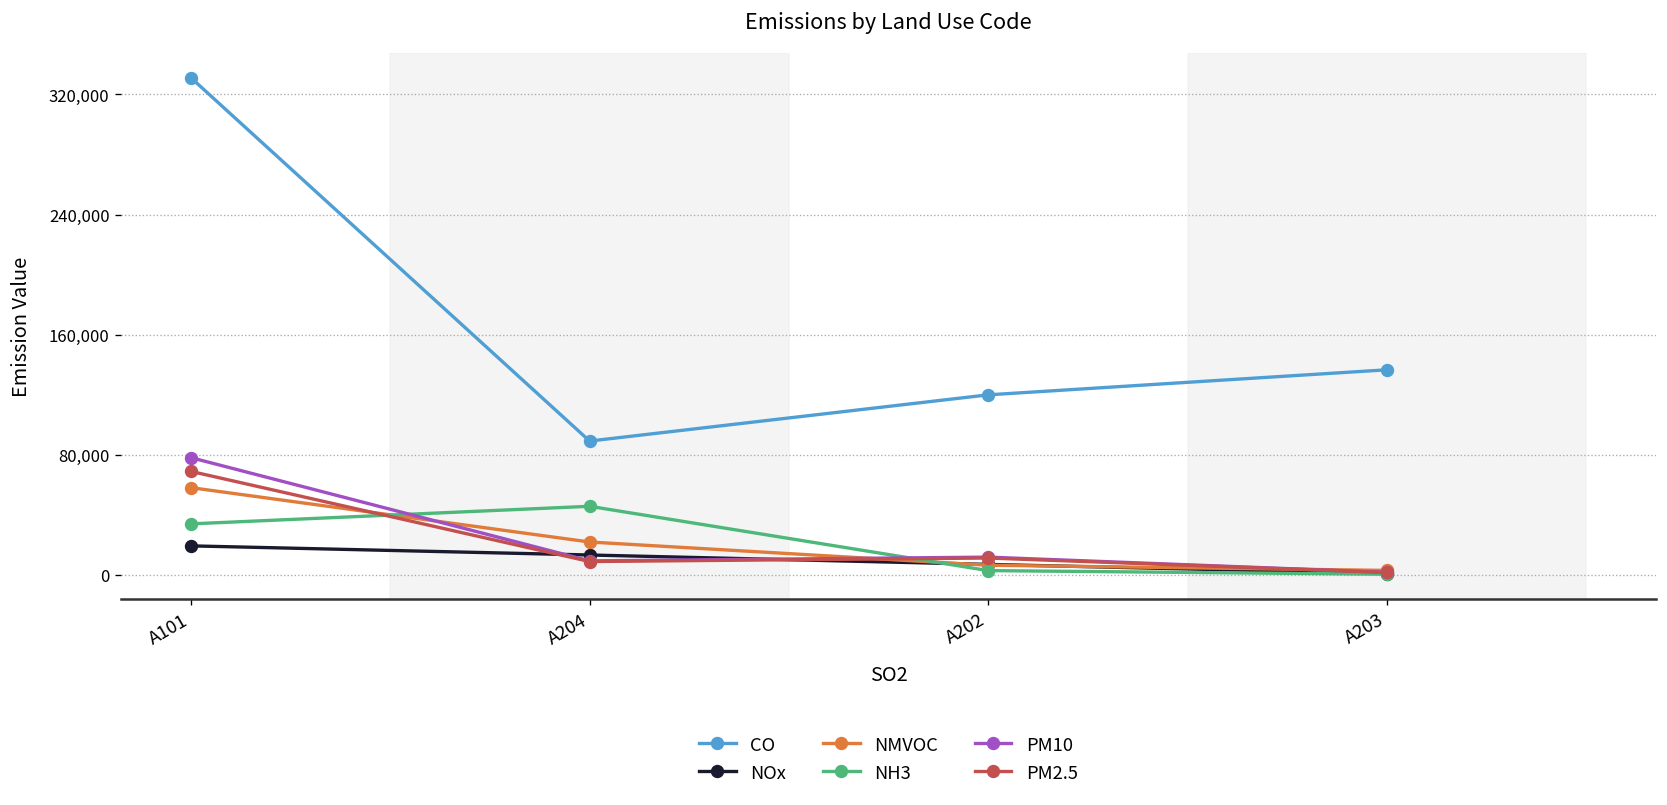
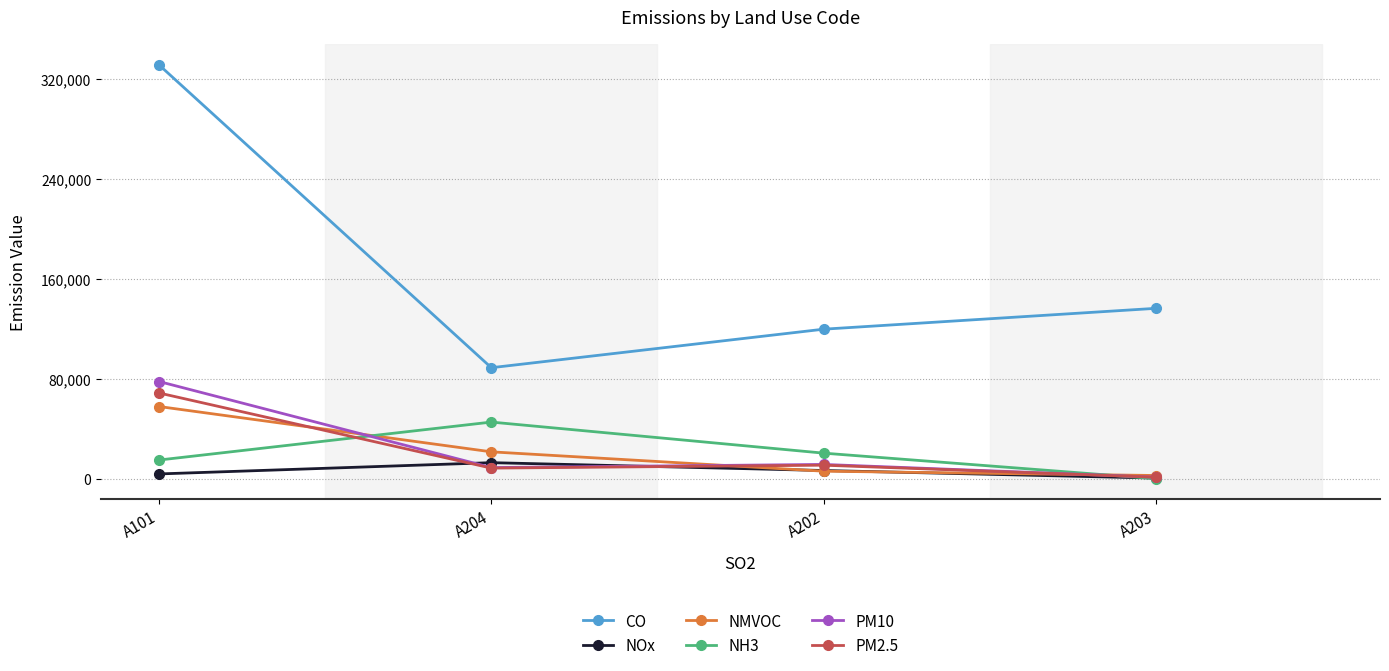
NOx, A101: 19,000 -> 4,000
NH3, A101: 34,000 -> 16,000
NH3, A202: 3,000 -> 21,000
